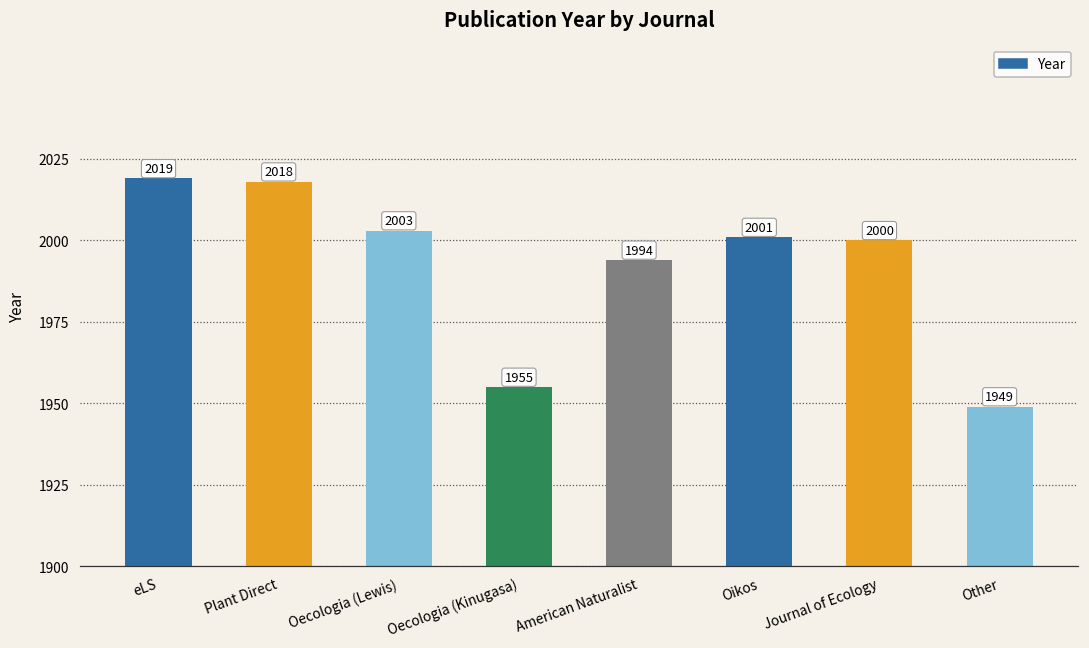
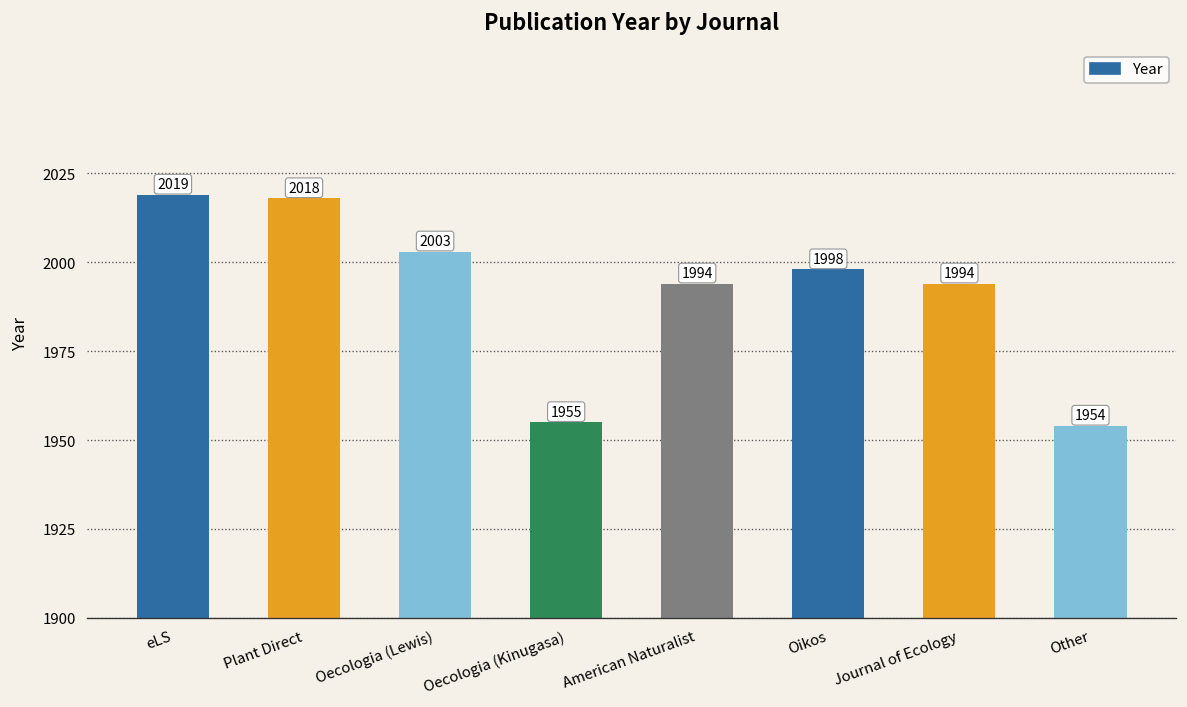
Oikos: 2001 -> 1998
Journal of Ecology: 2000 -> 1994
Other: 1949 -> 1954
